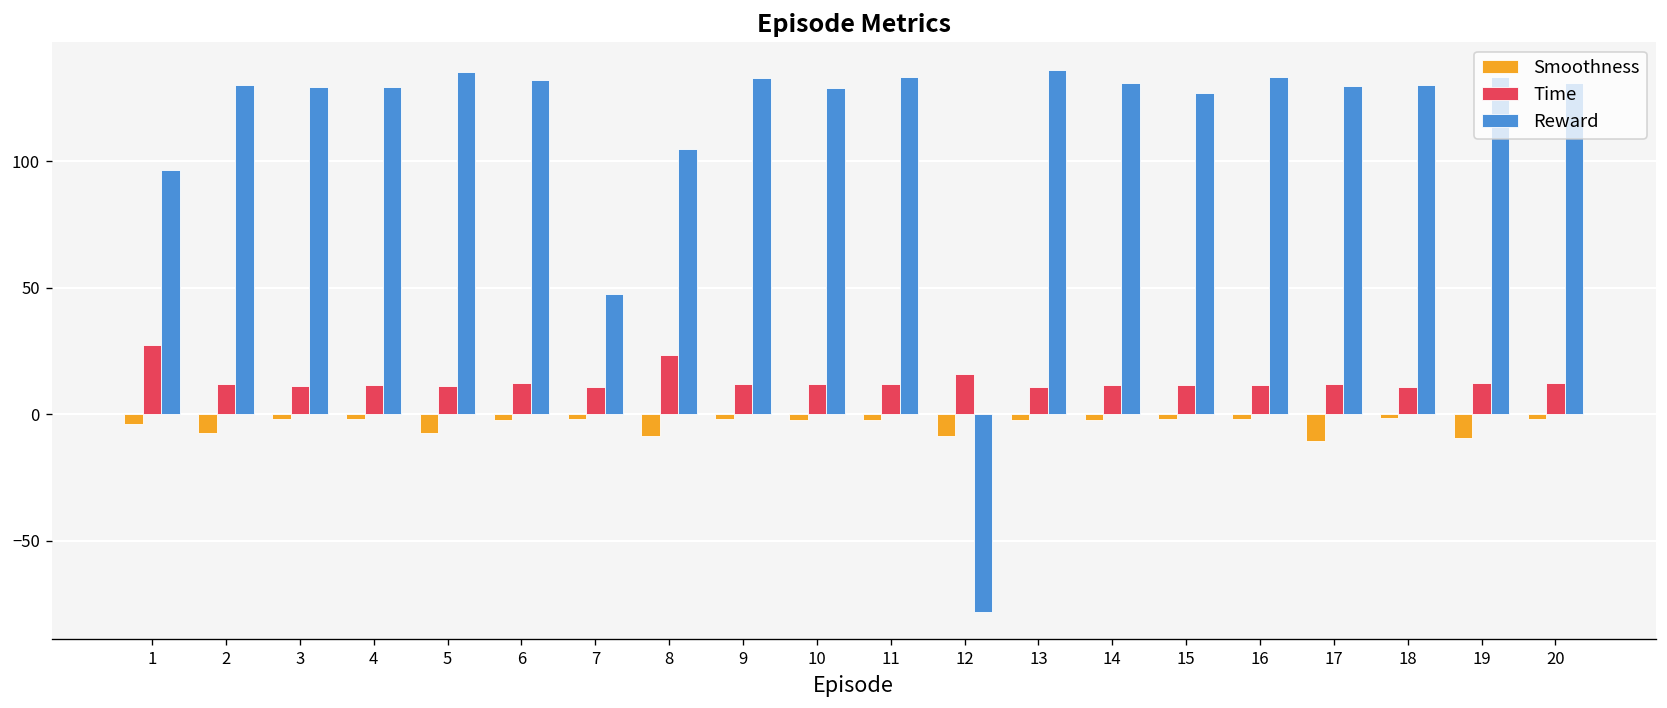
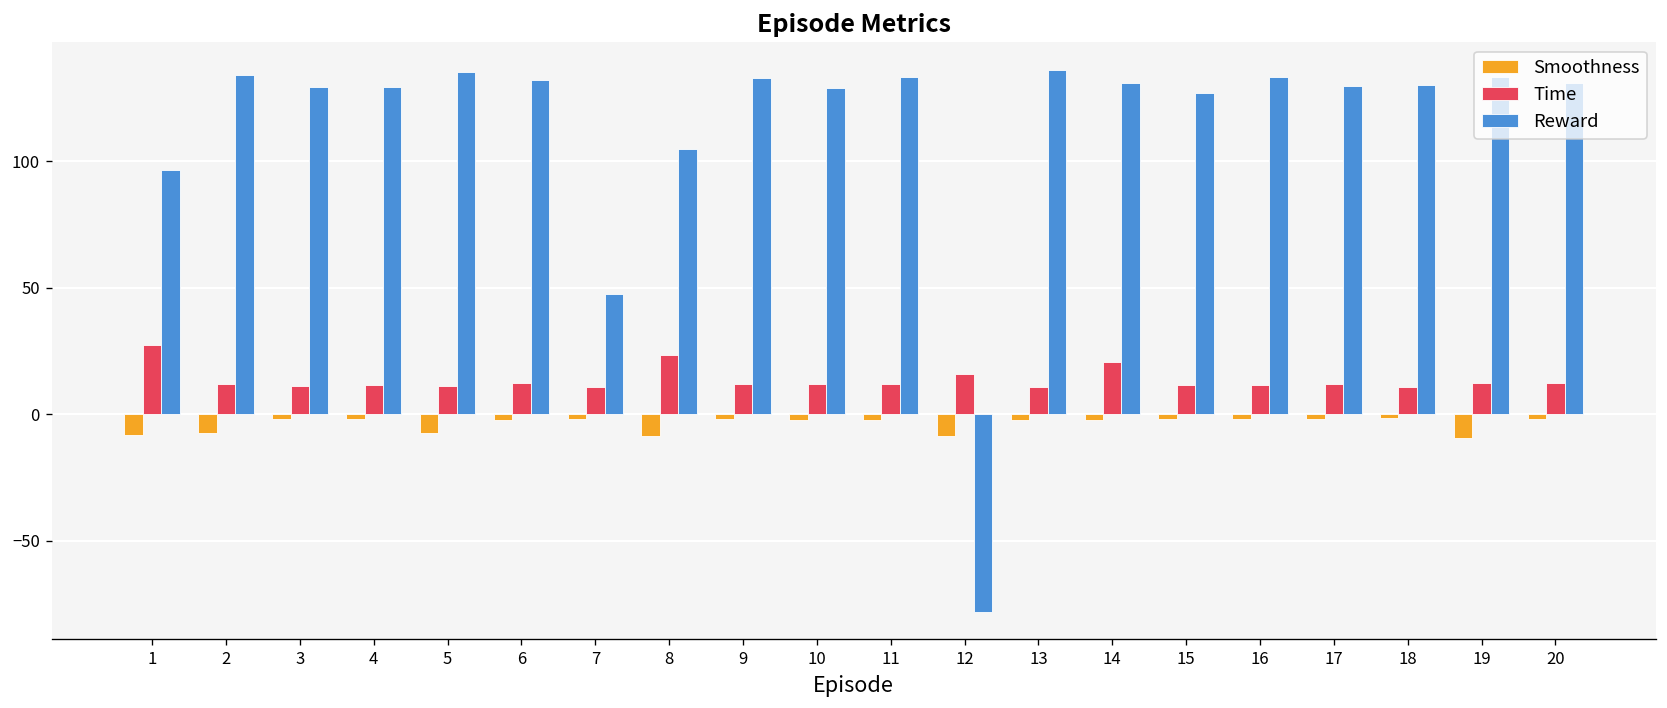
Smoothness, 1: -4 -> -8
Reward, 2: 130 -> 134
Time, 14: 12 -> 20
Smoothness, 17: -11 -> -2
